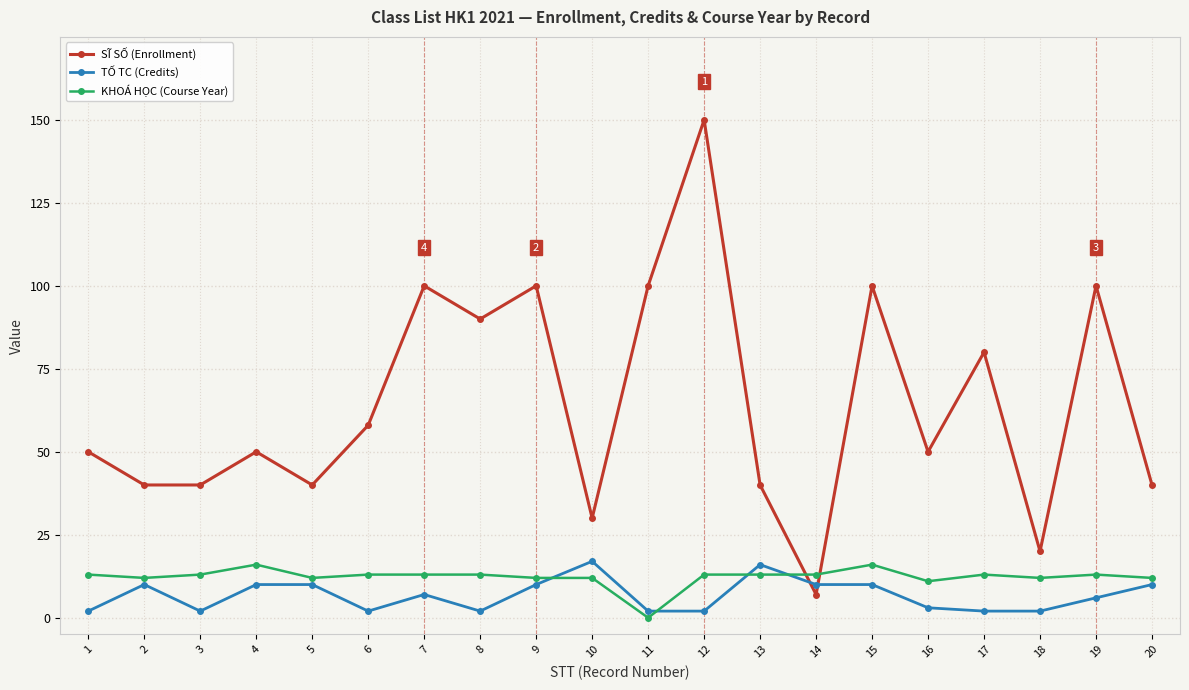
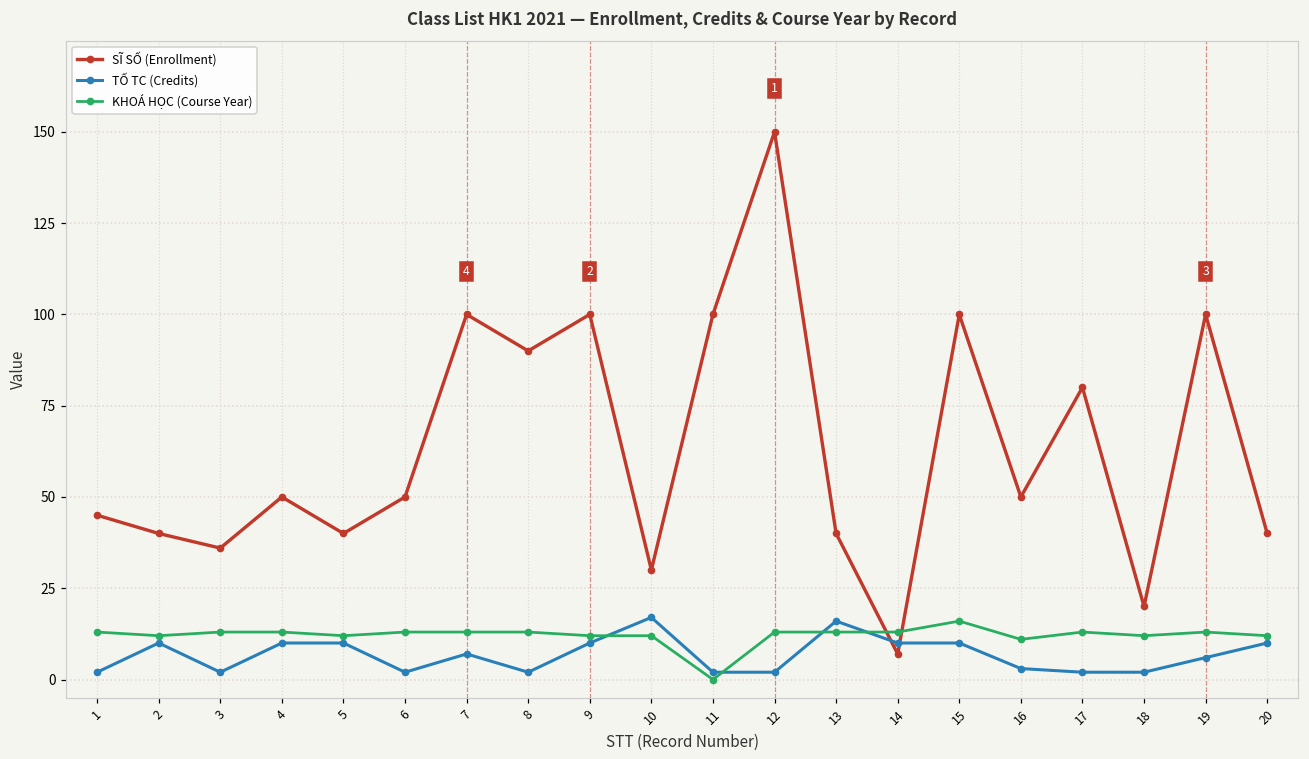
SĨ SỐ (Enrollment), 1: 50 -> 45
SĨ SỐ (Enrollment), 3: 40 -> 36
KHOÁ HỌC (Course Year), 4: 16 -> 13
SĨ SỐ (Enrollment), 6: 58 -> 50
